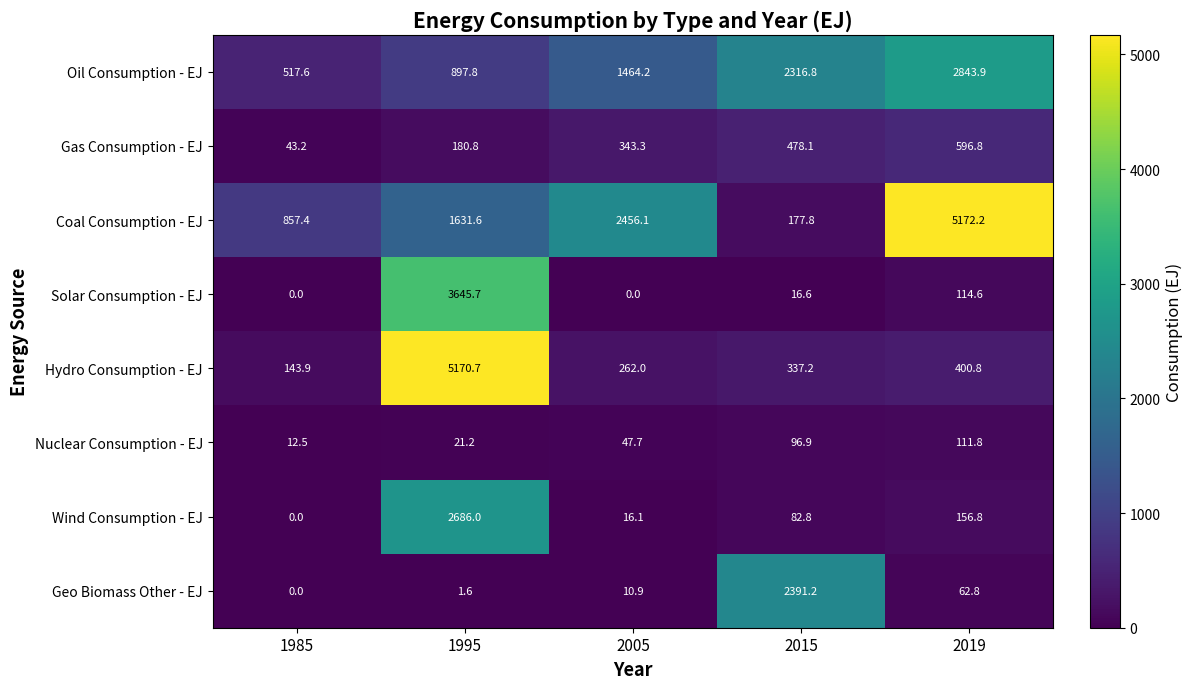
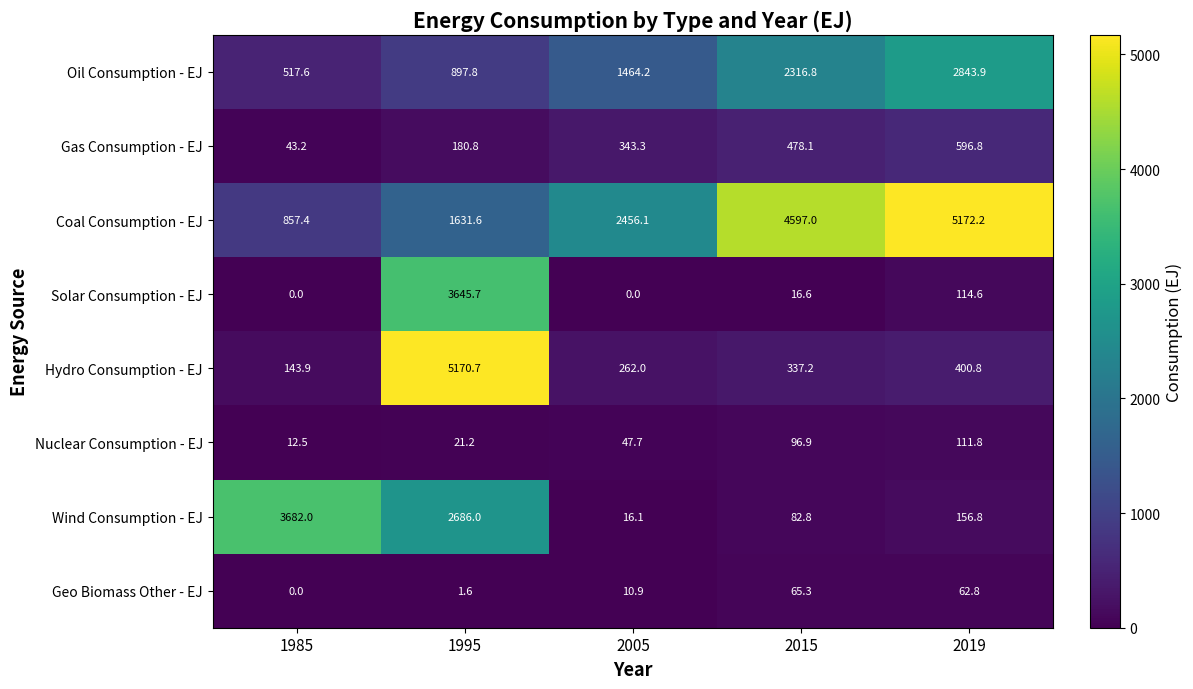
Coal Consumption - EJ, 2015: 177.8 -> 4597.0
Wind Consumption - EJ, 1985: 0.0 -> 3682.0
Geo Biomass Other - EJ, 2015: 2391.2 -> 65.3
